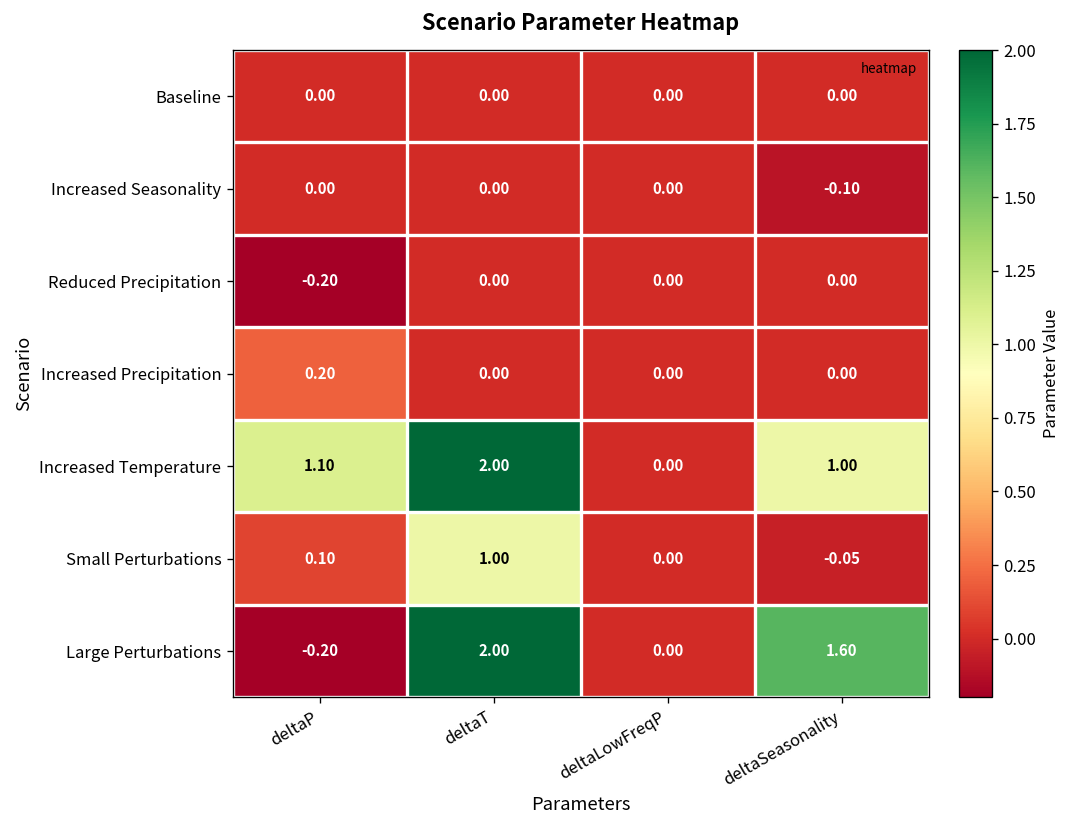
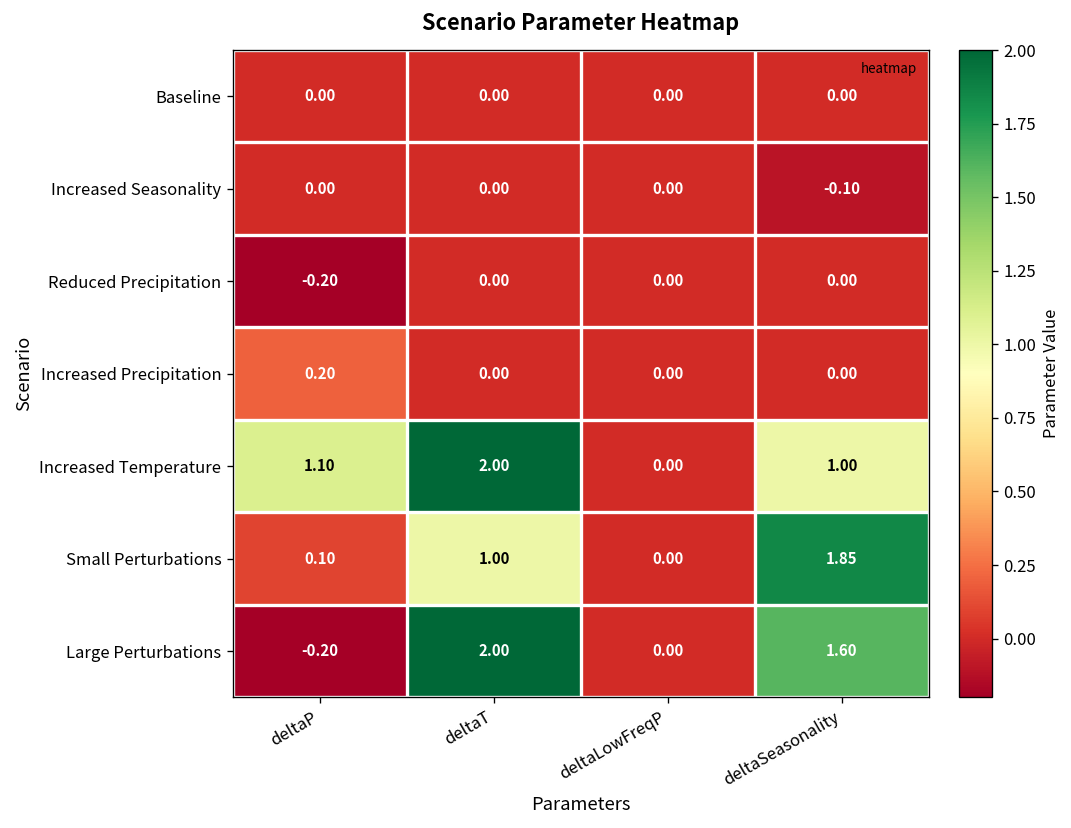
Small Perturbations, deltaSeasonality: -0.05 -> 1.85
